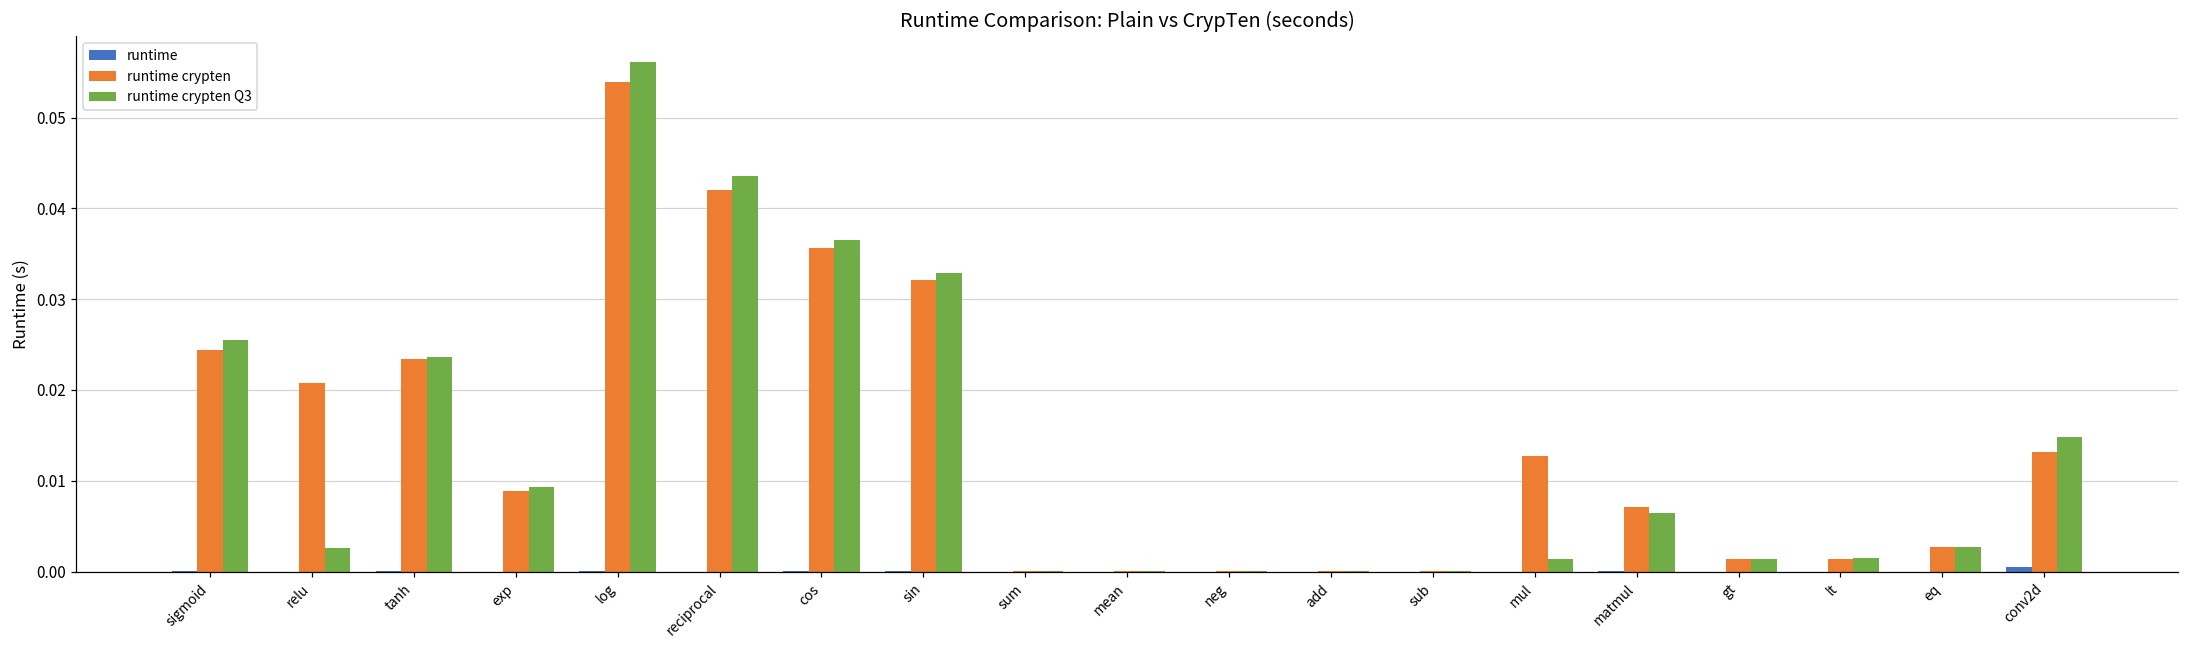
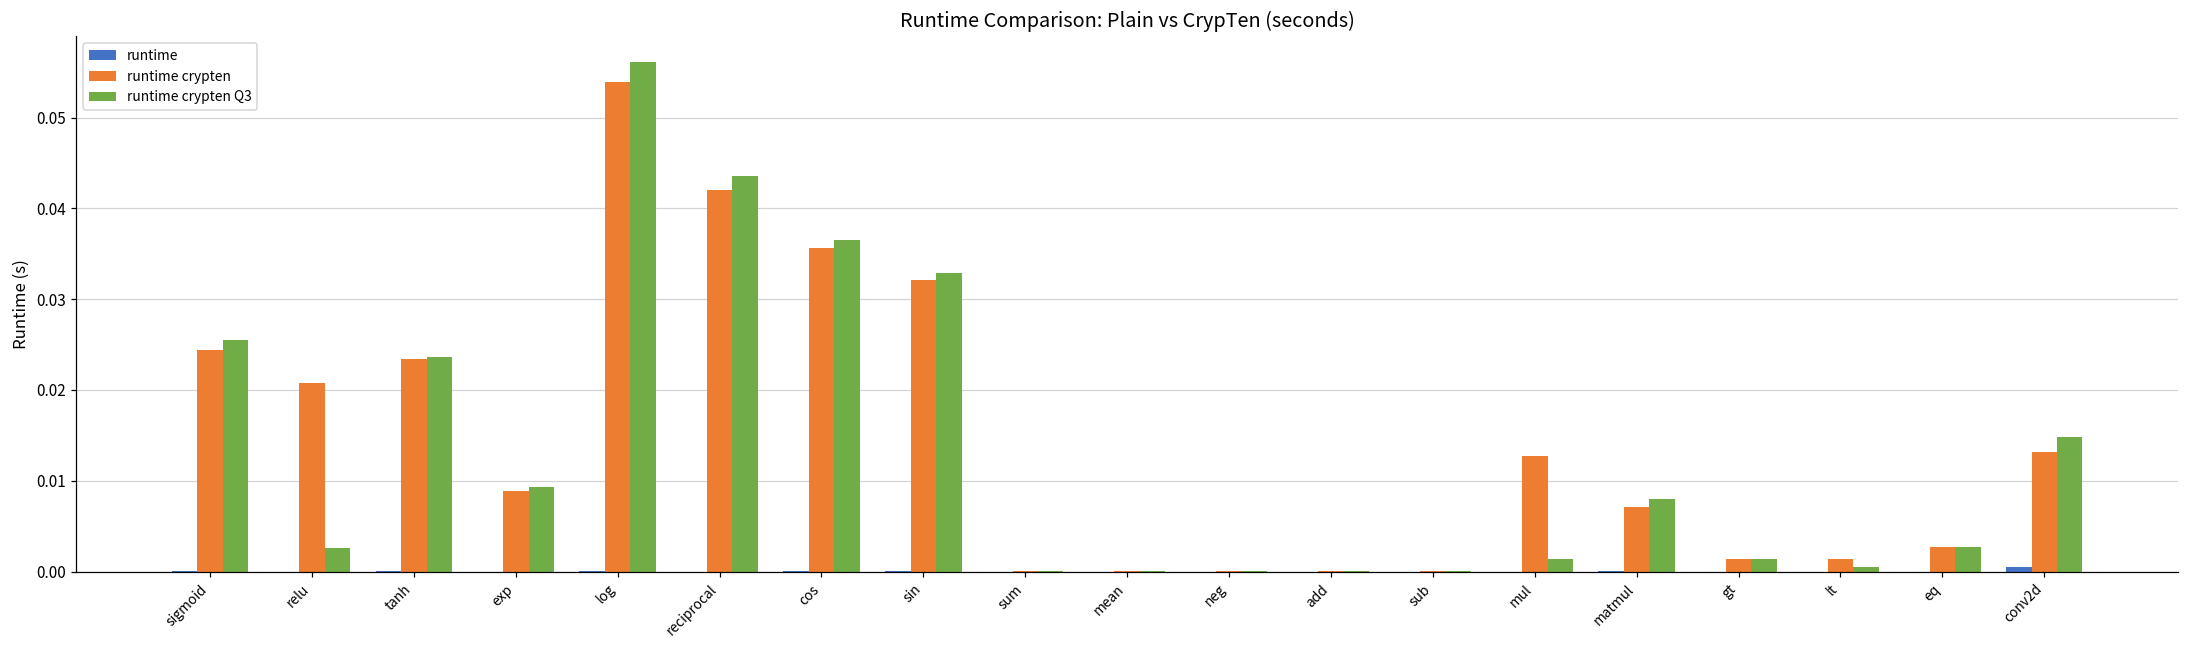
runtime crypten Q3, matmul: 0.006 -> 0.008
runtime crypten Q3, lt: 0.002 -> 0.000
